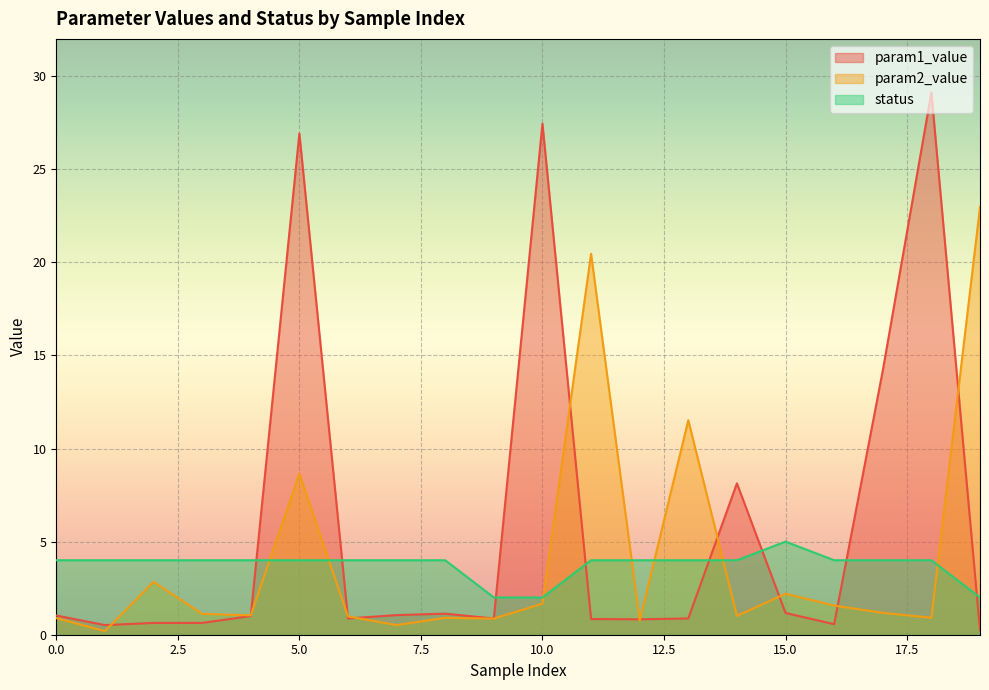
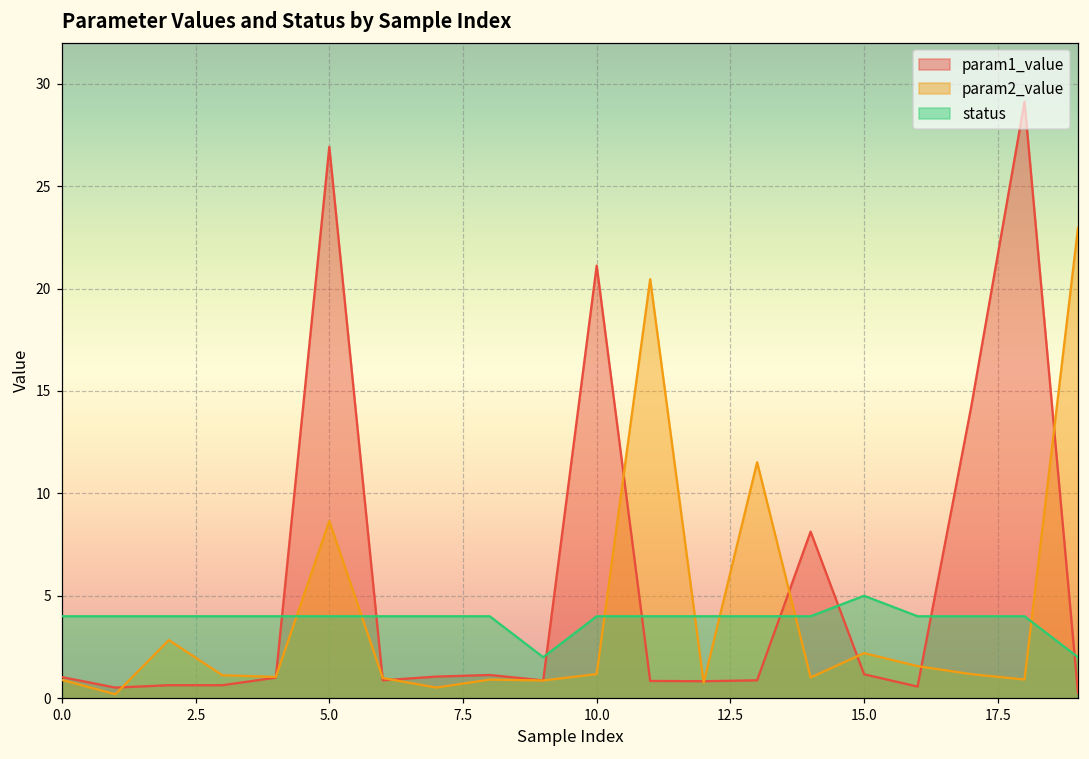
param1_value, 10.0: 27.4 -> 21.1
param2_value, 10.0: 1.7 -> 1.2
status, 10.0: 2 -> 4
